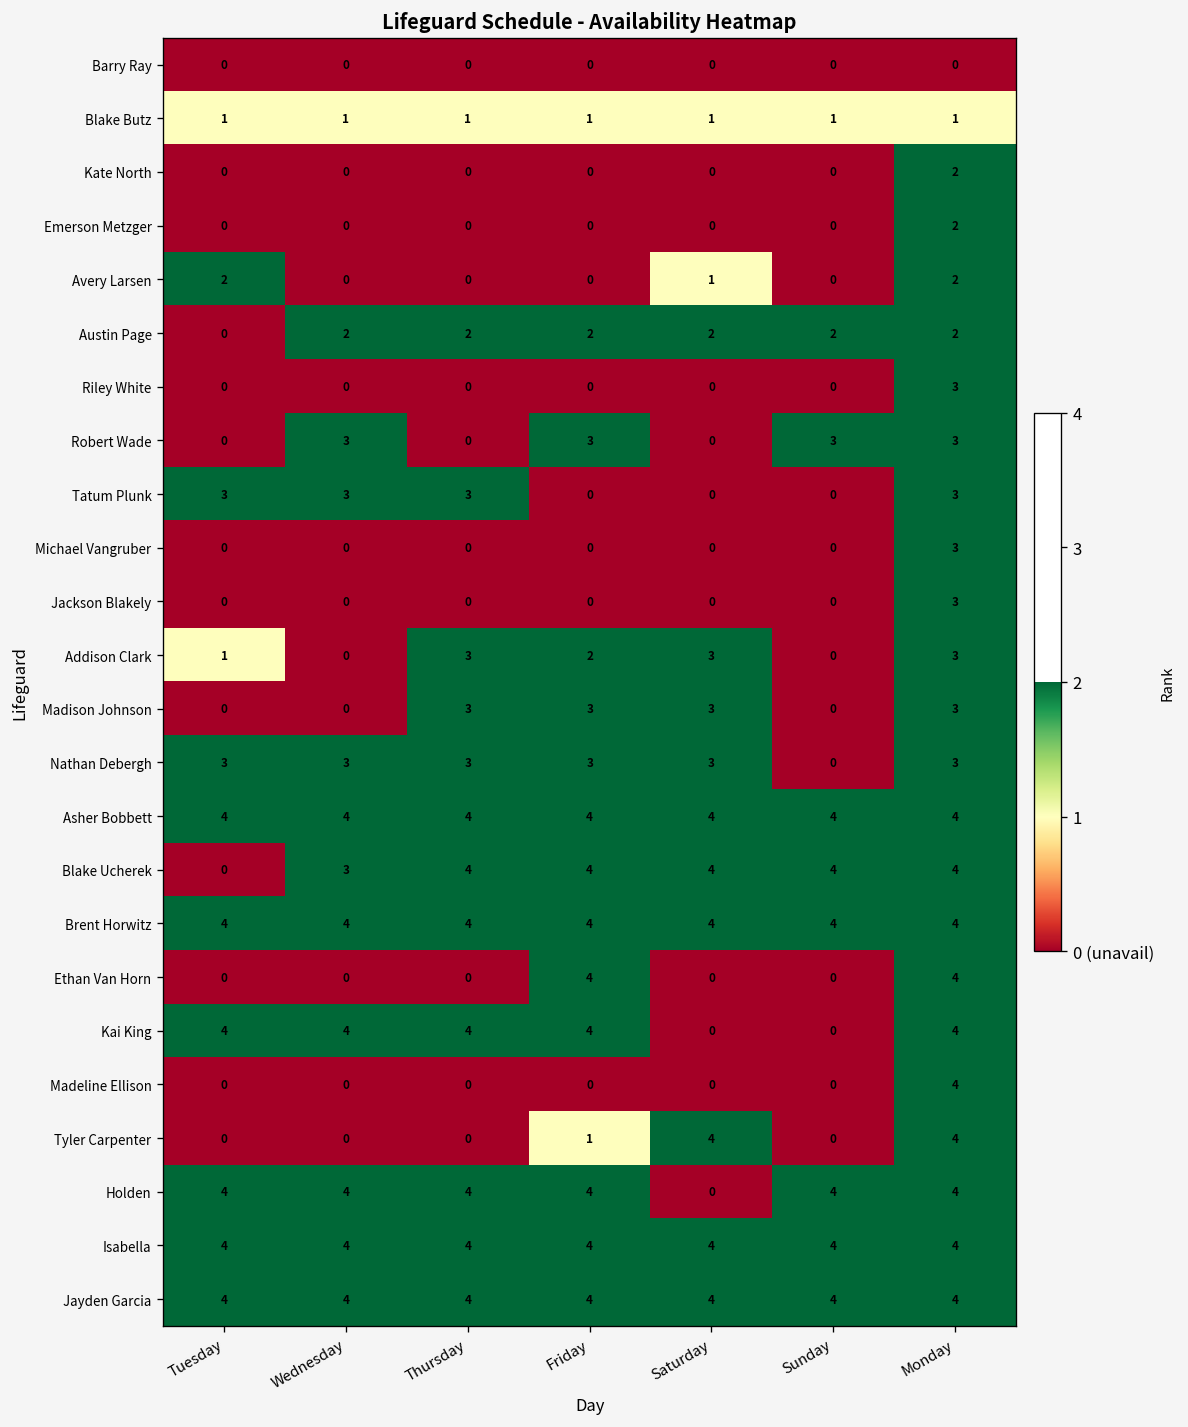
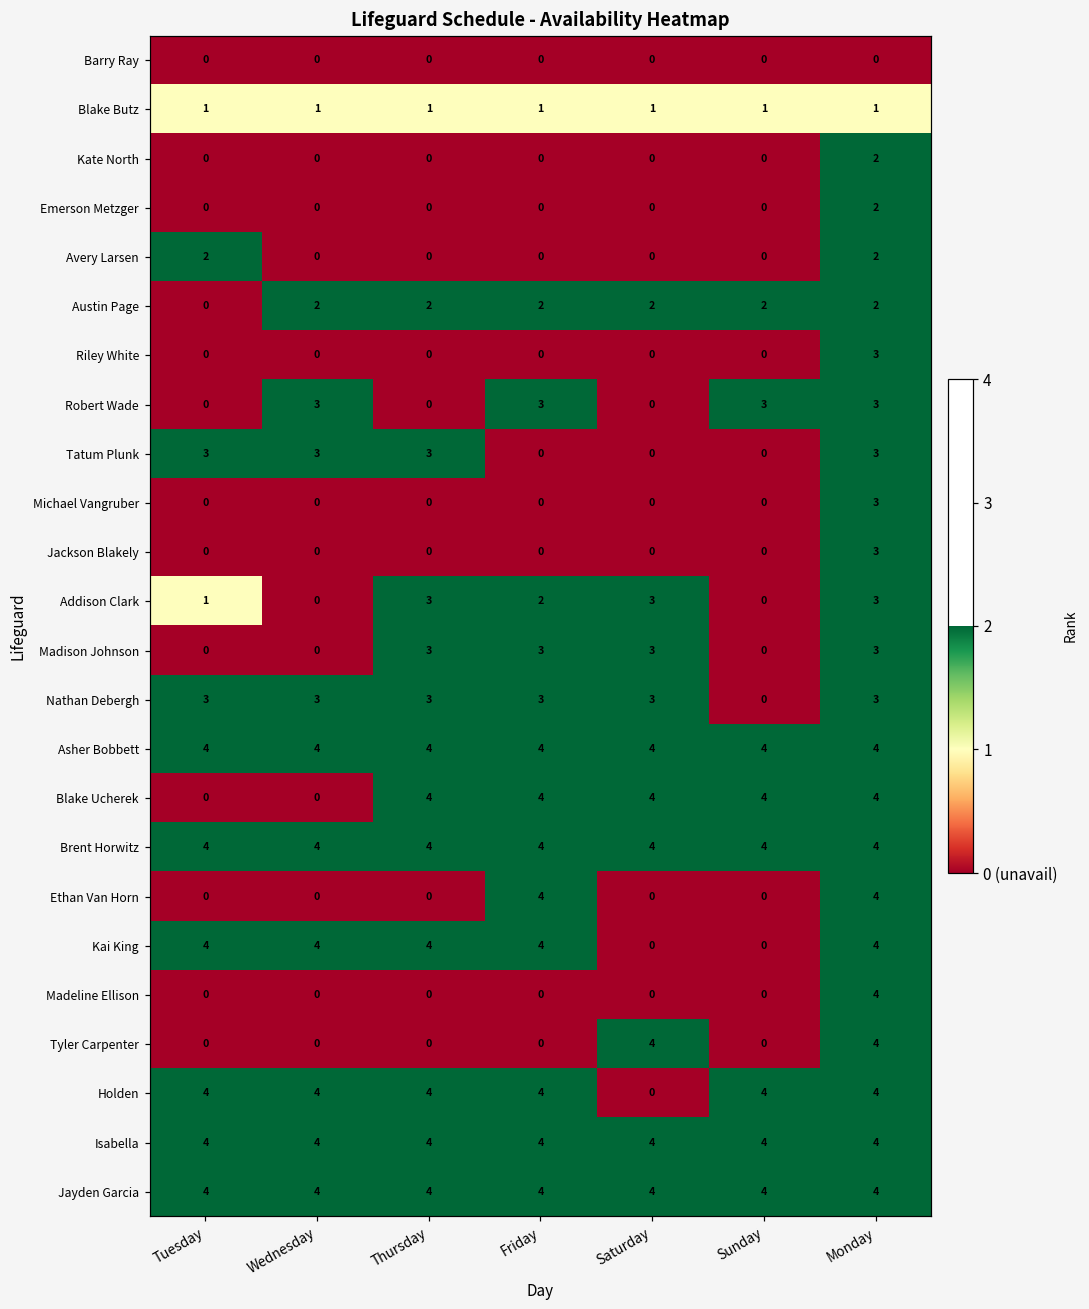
Avery Larsen, Saturday: 1 -> 0
Blake Ucherek, Wednesday: 3 -> 0
Tyler Carpenter, Friday: 1 -> 0
